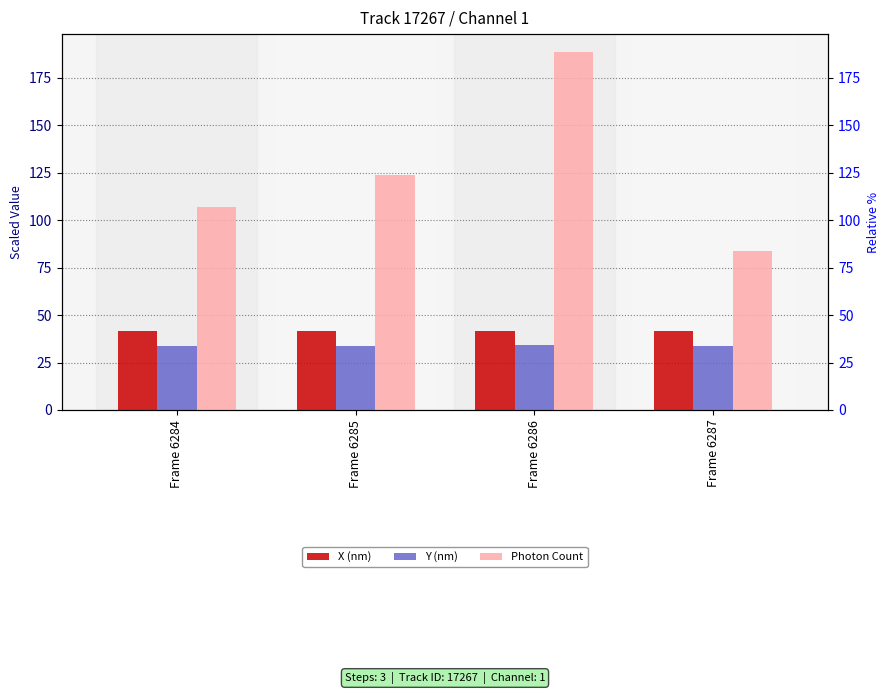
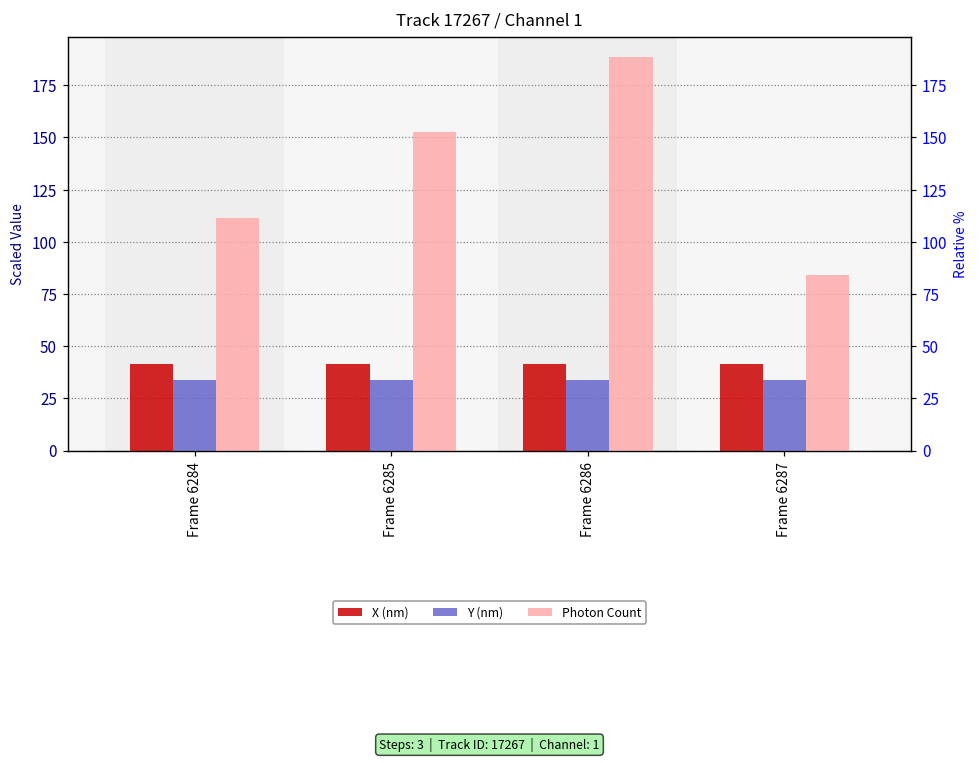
Photon Count, Frame 6284: 107 -> 111
Photon Count, Frame 6285: 124 -> 152
